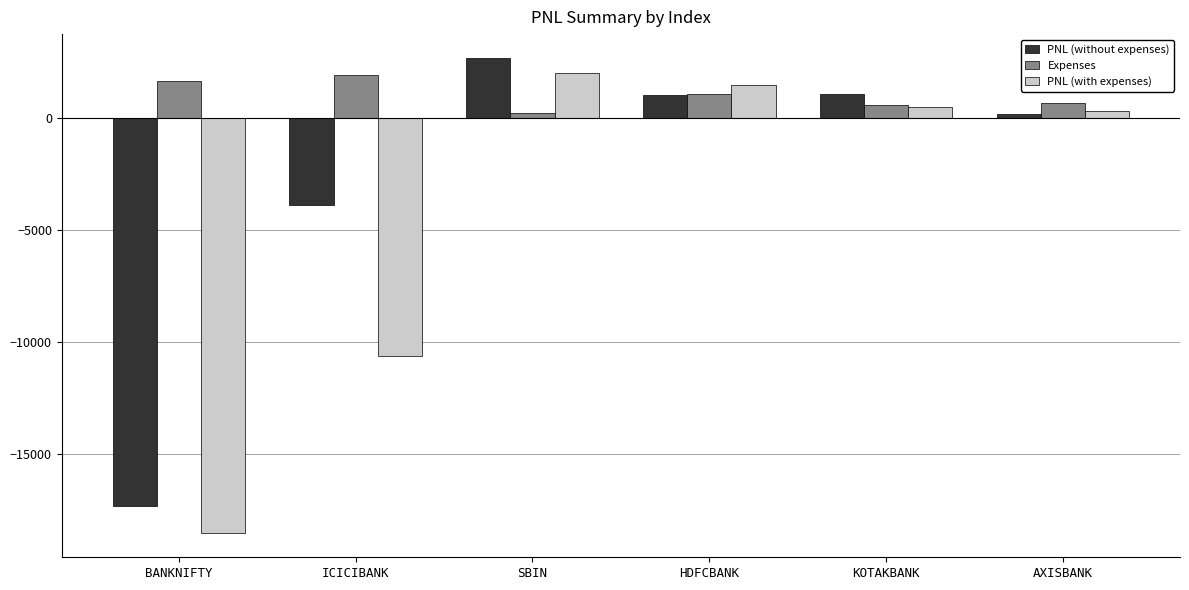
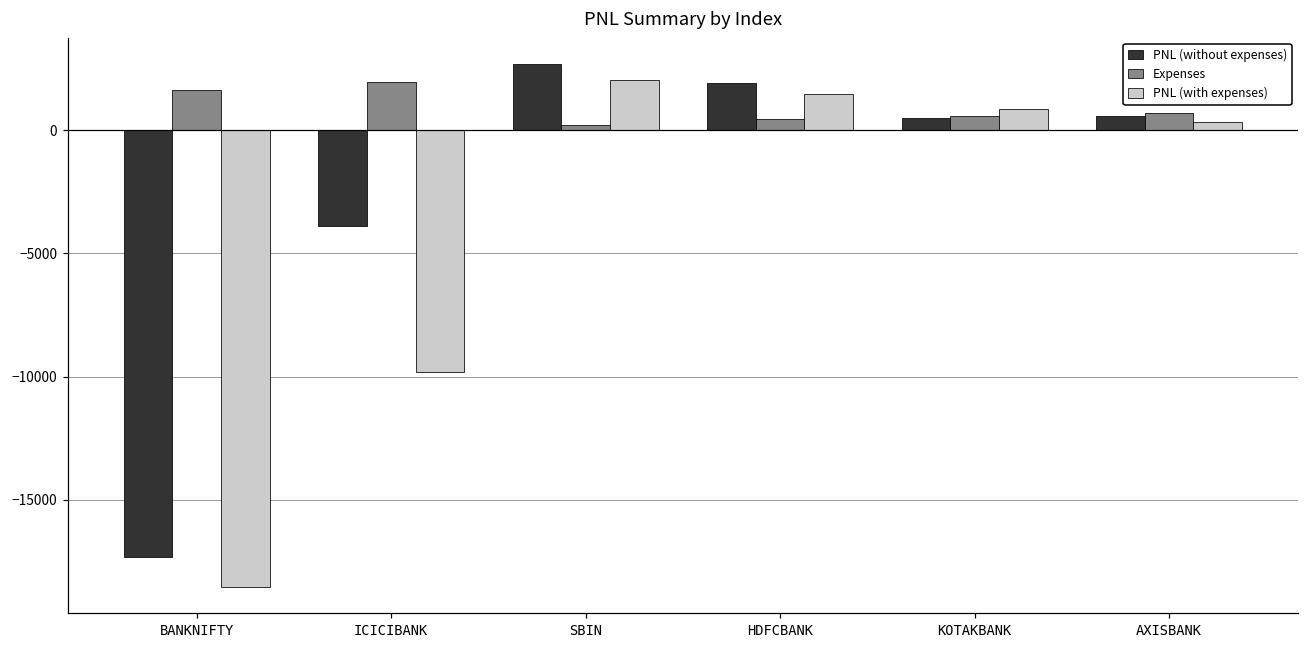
PNL (with expenses), ICICIBANK: -10600 -> -9800
PNL (without expenses), HDFCBANK: 1000 -> 1900
Expenses, HDFCBANK: 1100 -> 400
PNL (without expenses), KOTAKBANK: 1100 -> 500
PNL (with expenses), KOTAKBANK: 500 -> 900
PNL (without expenses), AXISBANK: 200 -> 600
